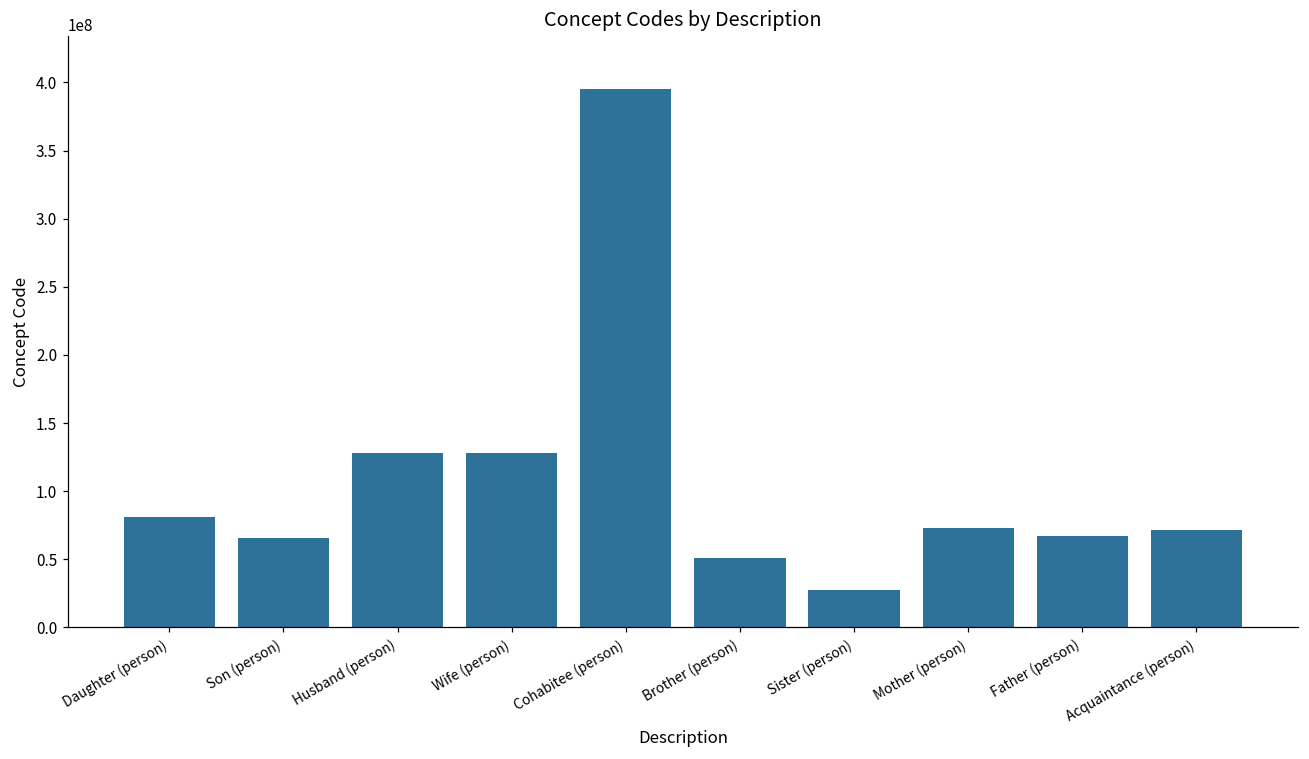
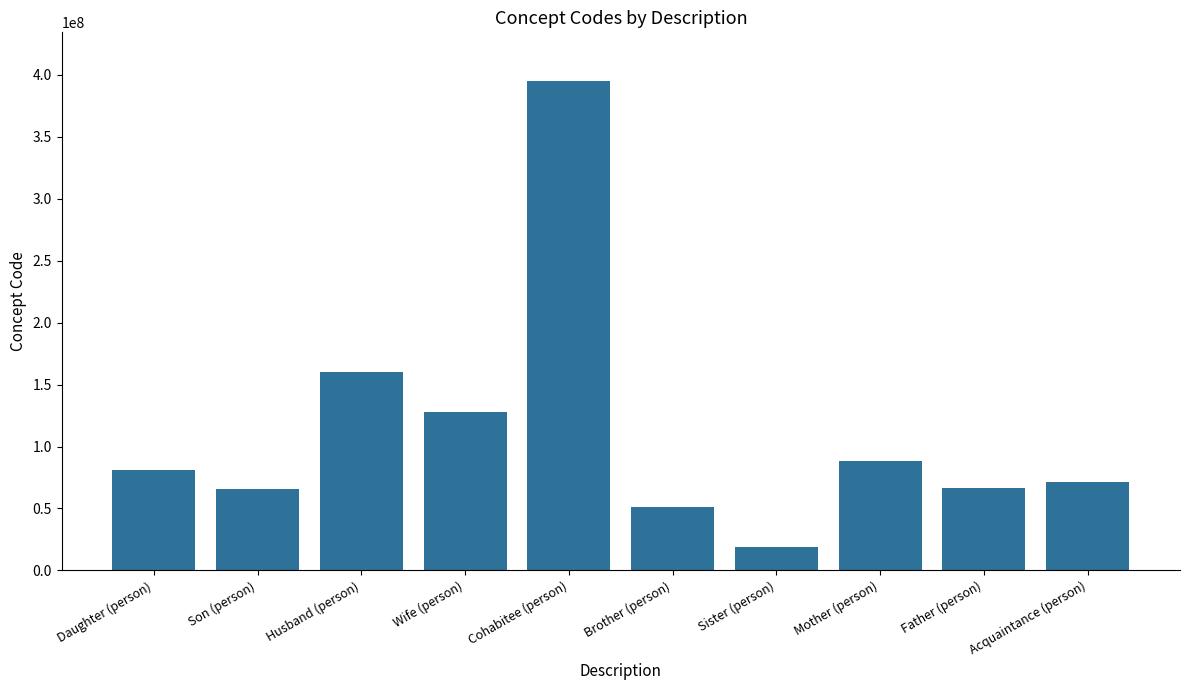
Husband (person): 128000000 -> 161000000
Sister (person): 28000000 -> 19000000
Mother (person): 73000000 -> 88000000
